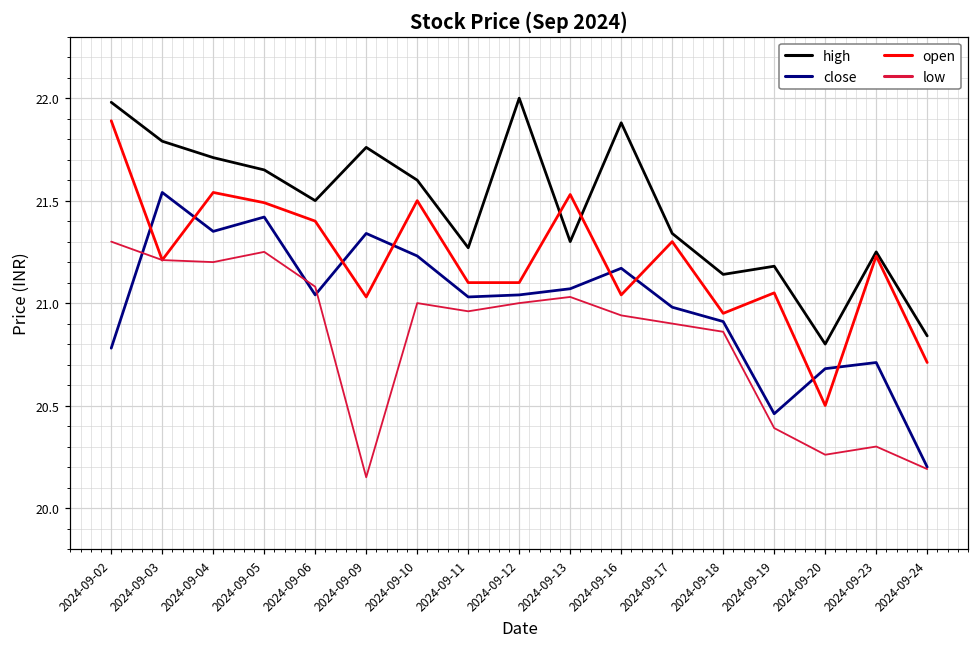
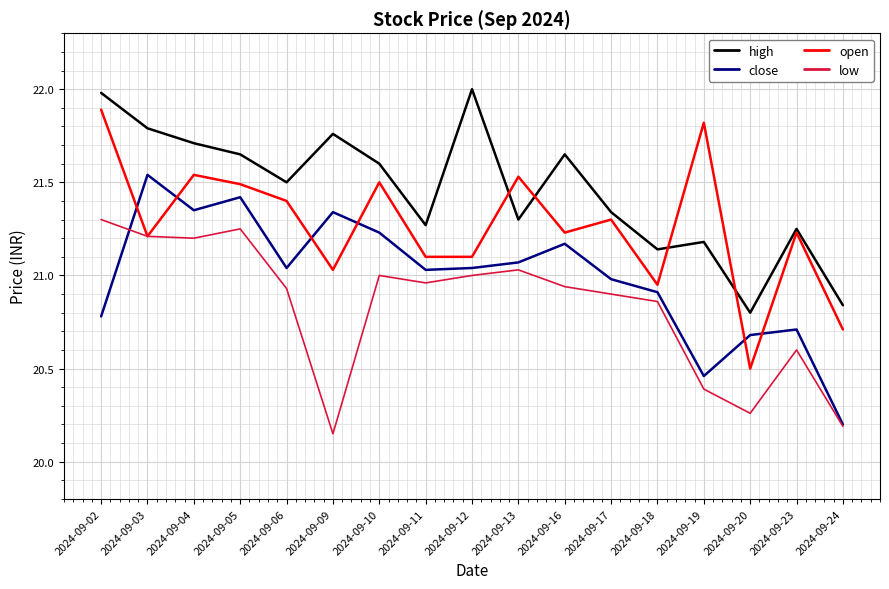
low, 2024-09-06: 21.08 -> 20.93
high, 2024-09-16: 21.88 -> 21.65
open, 2024-09-16: 21.04 -> 21.23
open, 2024-09-19: 21.05 -> 21.82
low, 2024-09-23: 20.3 -> 20.6
